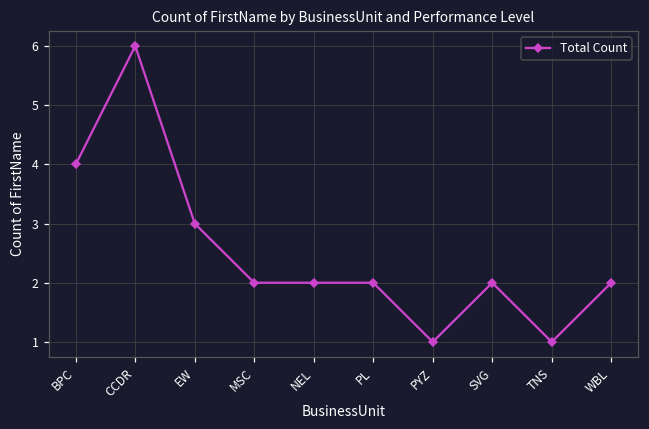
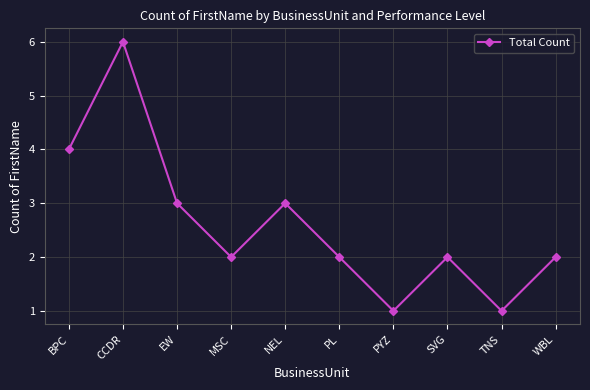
NEL: 2 -> 3
